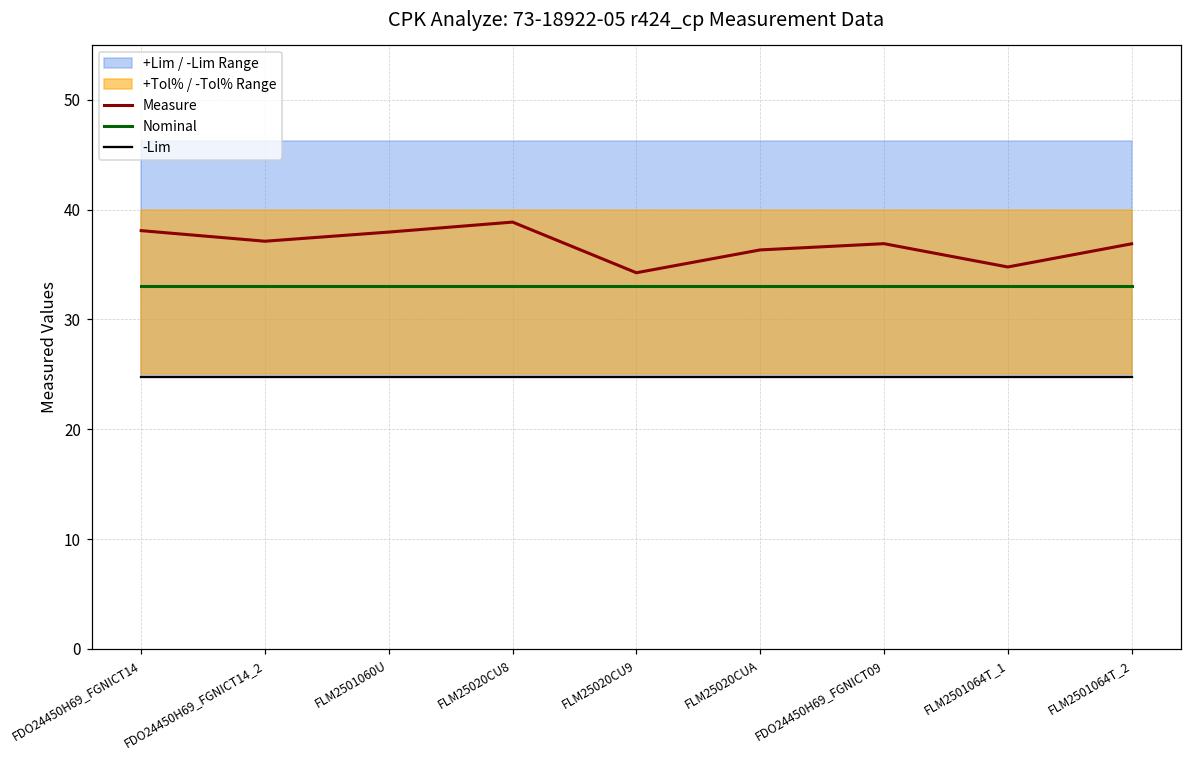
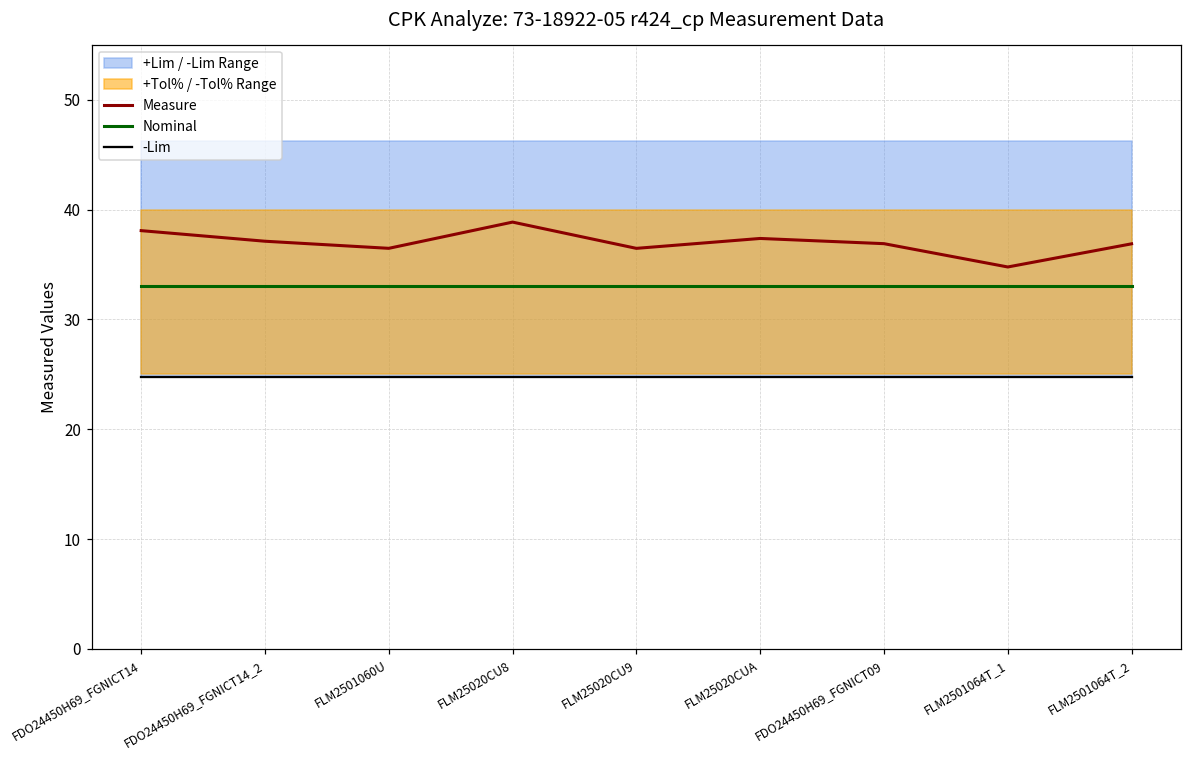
Measure, FLM2501060U: 38 -> 36
Measure, FLM25020CU9: 34 -> 36
Measure, FLM25020CUA: 36 -> 37
